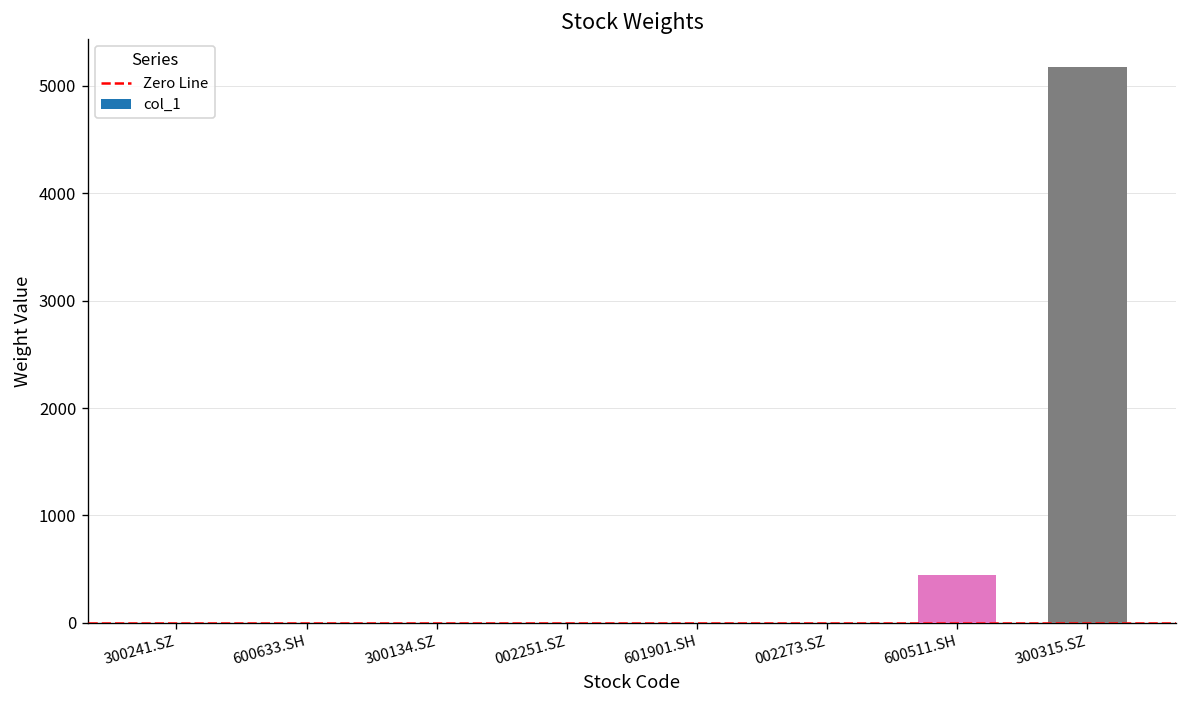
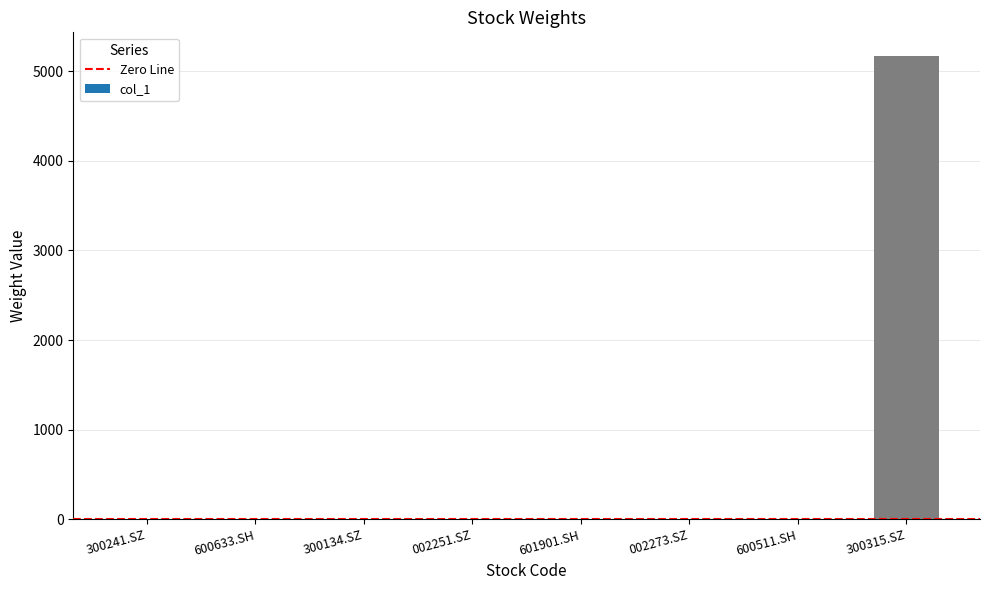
600511.SH: 400 -> 0
